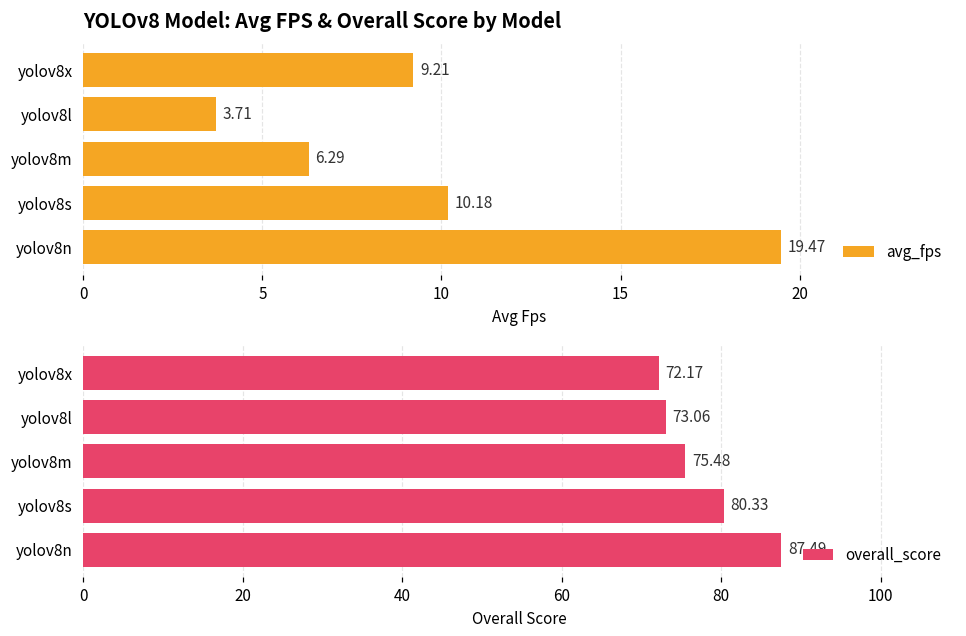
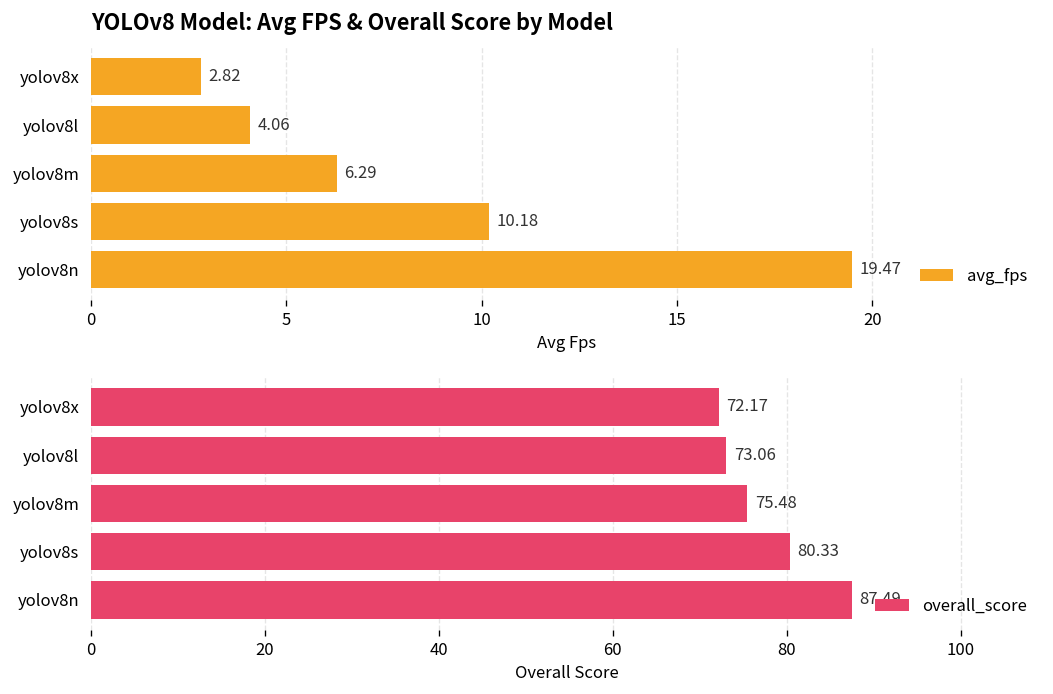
YOLOv8 Model: Avg FPS & Overall Score by Model, yolov8x: 9.21 -> 2.82
YOLOv8 Model: Avg FPS & Overall Score by Model, yolov8l: 3.71 -> 4.06
